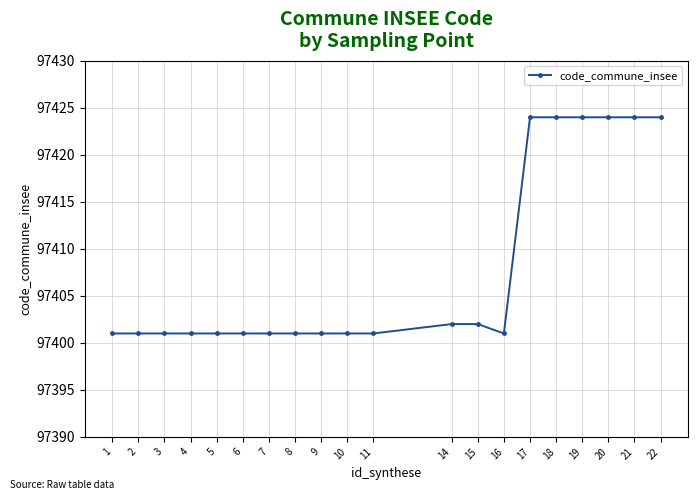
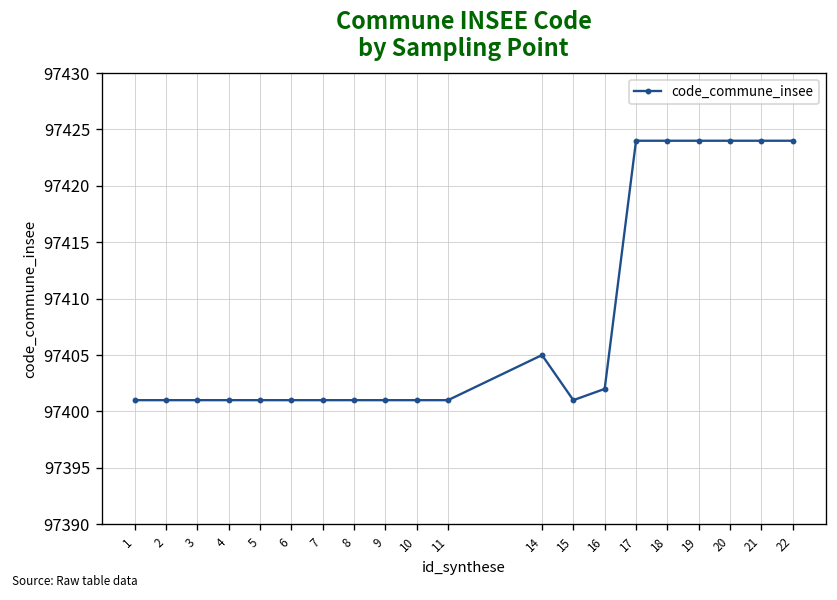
14: 97402 -> 97405
15: 97402 -> 97401
16: 97401 -> 97402
